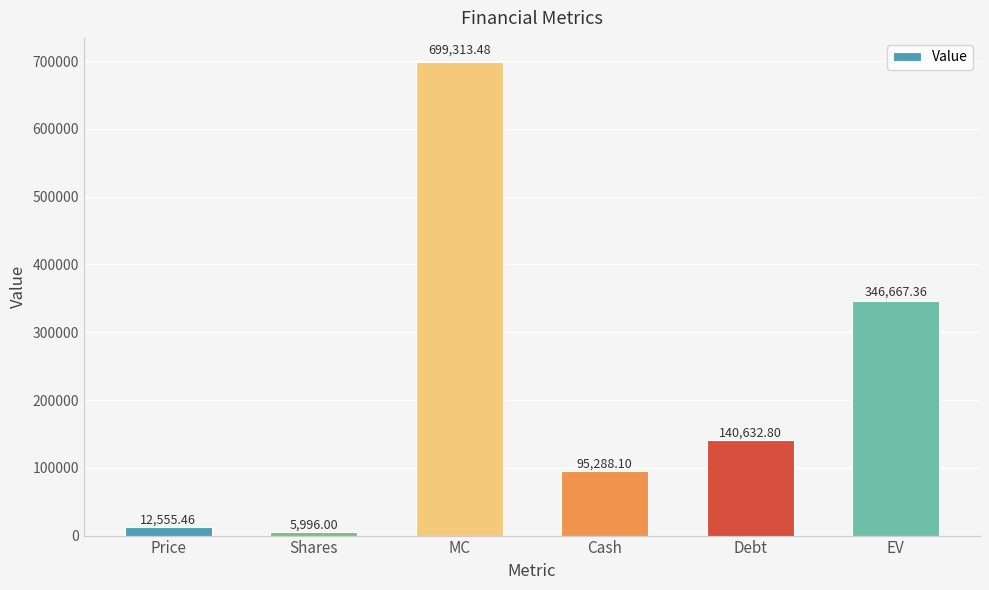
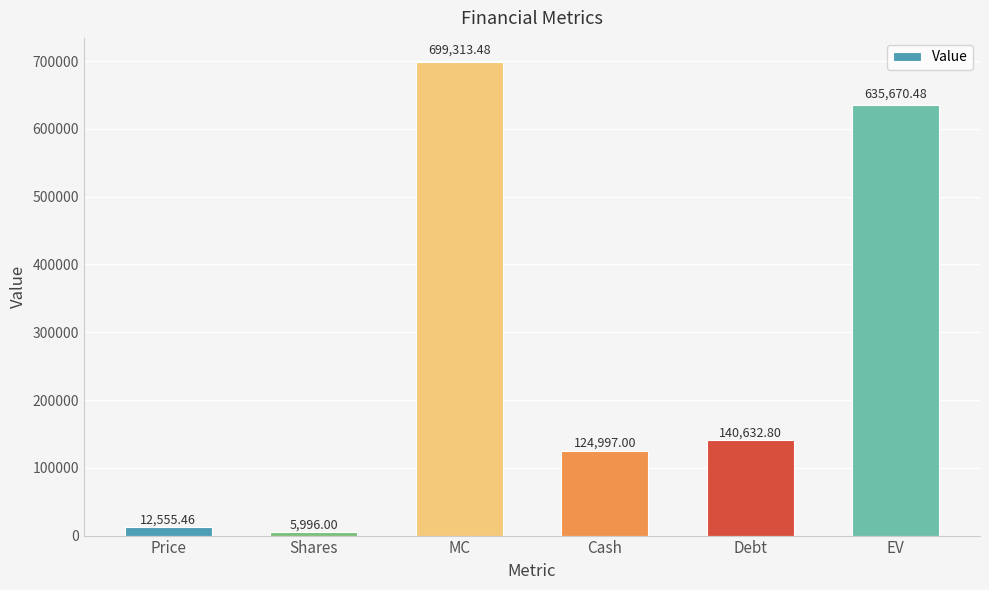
Cash: 95,288.10 -> 124,997.00
EV: 346,667.36 -> 635,670.48
